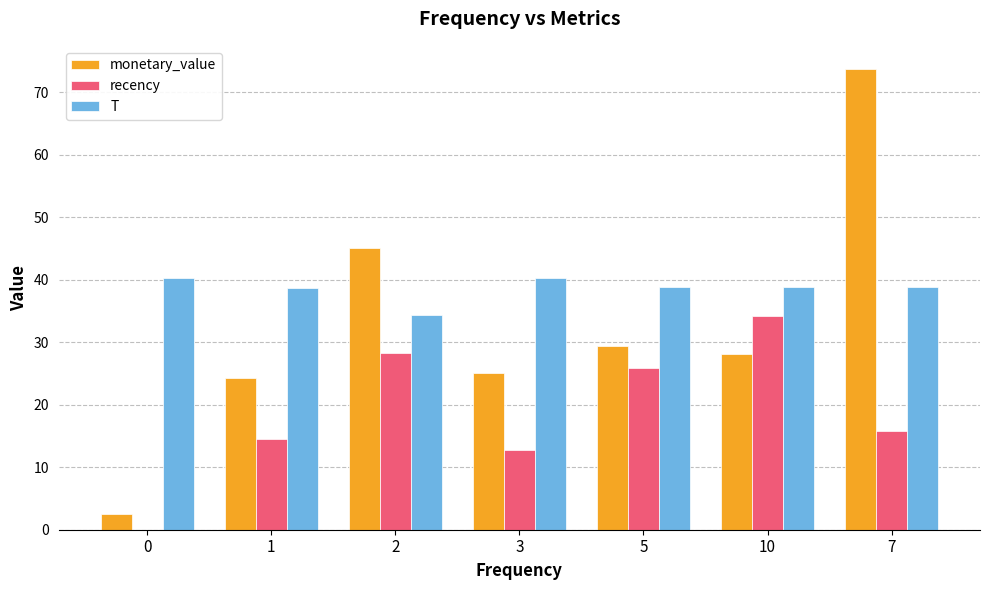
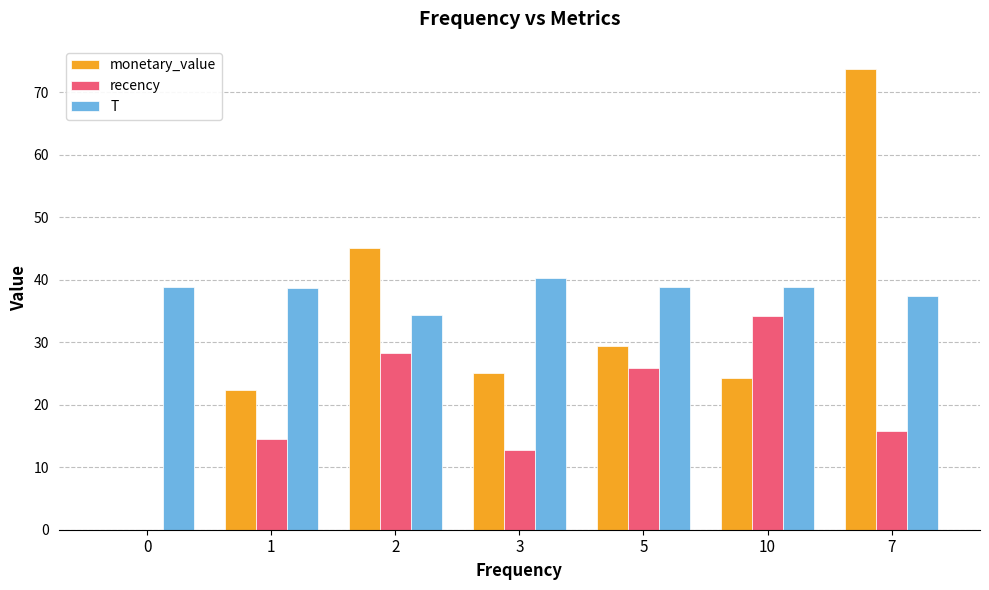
monetary_value, 0: 3 -> 0
T, 0: 40 -> 39
monetary_value, 1: 24 -> 22
monetary_value, 10: 28 -> 24
T, 7: 39 -> 37
